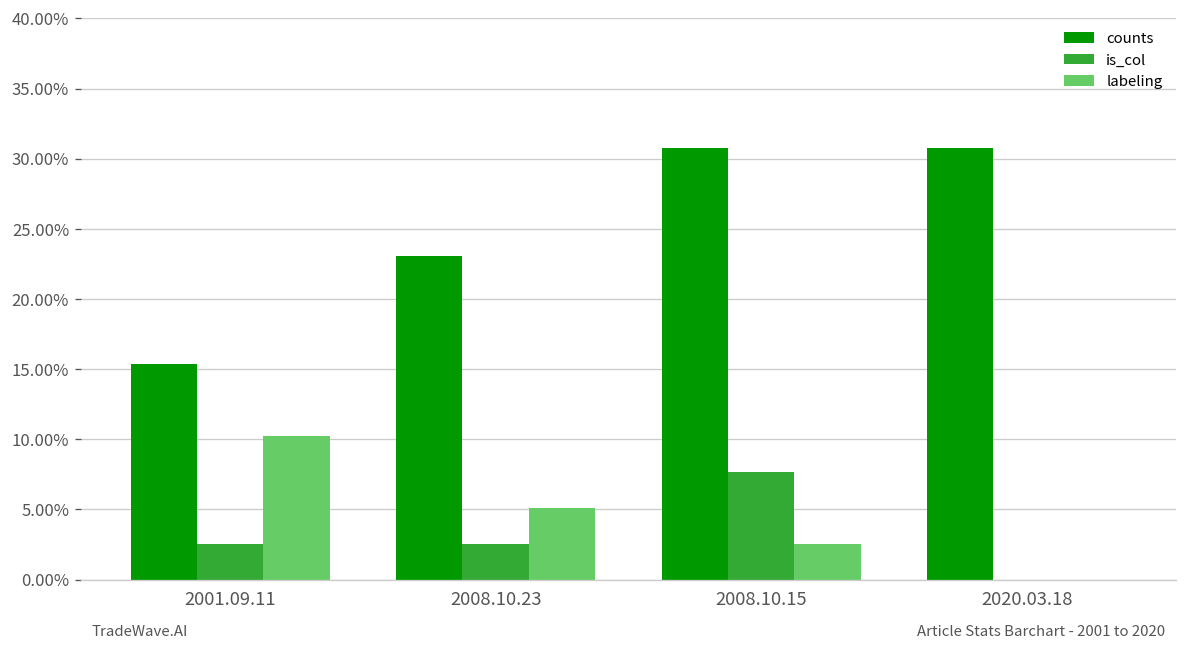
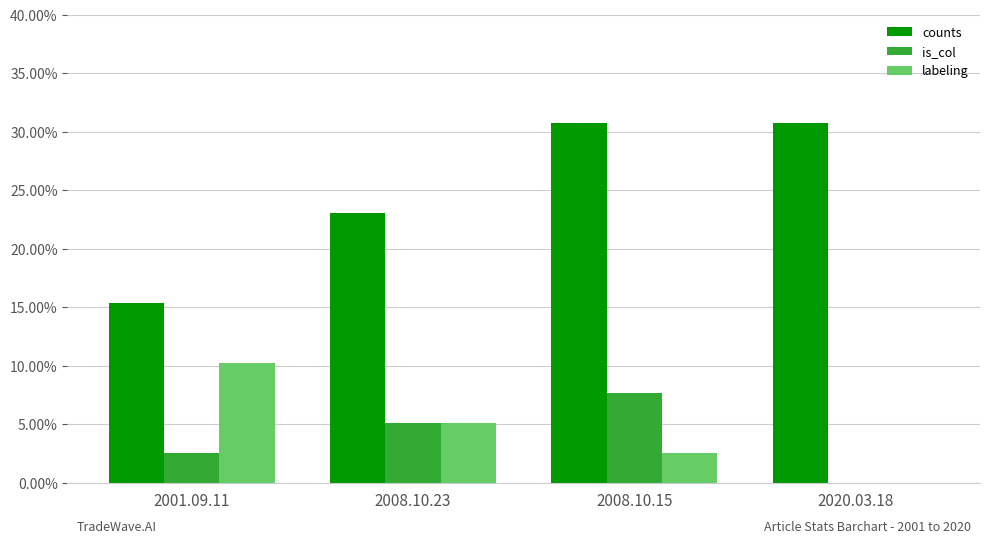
is_col, 2008.10.23: 2.6% -> 5.1%
